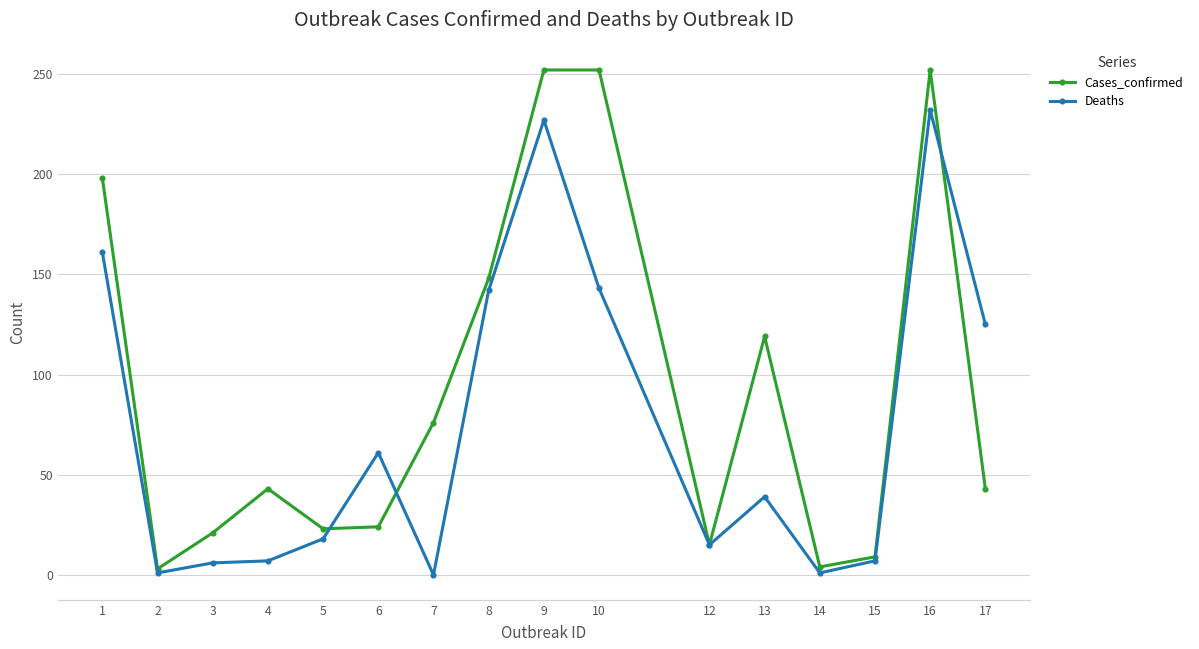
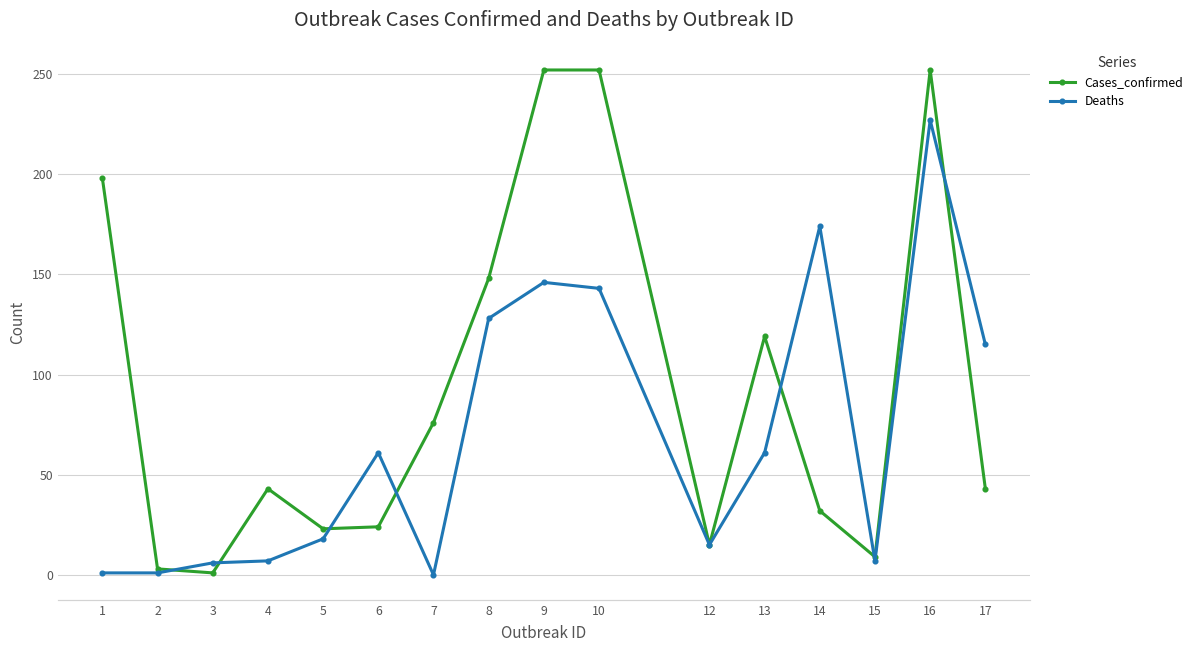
Deaths, 1: 161 -> 1
Cases_confirmed, 3: 21 -> 1
Deaths, 8: 142 -> 128
Deaths, 9: 227 -> 146
Deaths, 13: 39 -> 61
Cases_confirmed, 14: 4 -> 32
Deaths, 14: 1 -> 174
Deaths, 16: 232 -> 227
Deaths, 17: 125 -> 115
